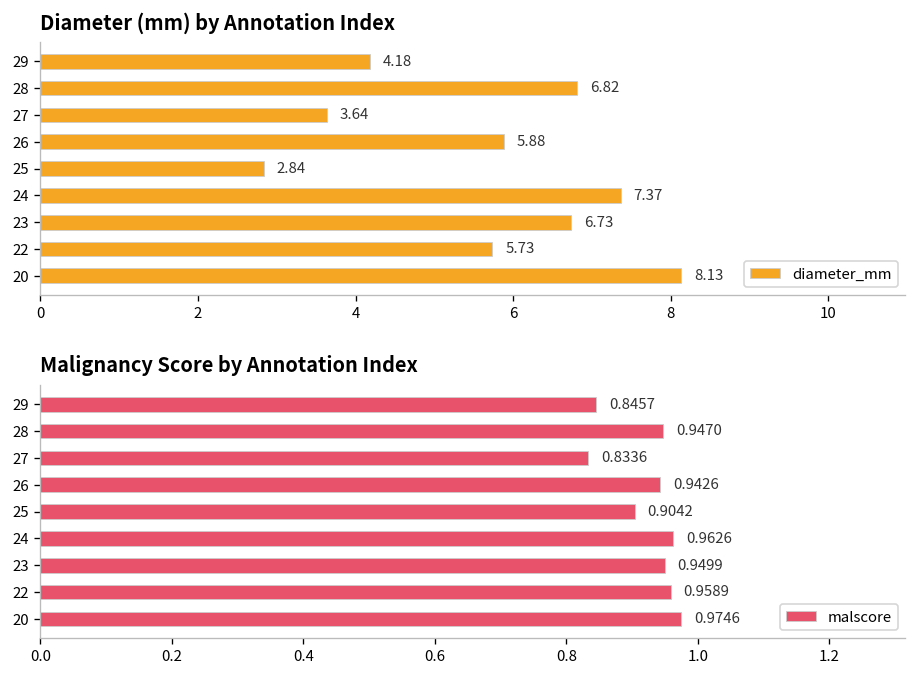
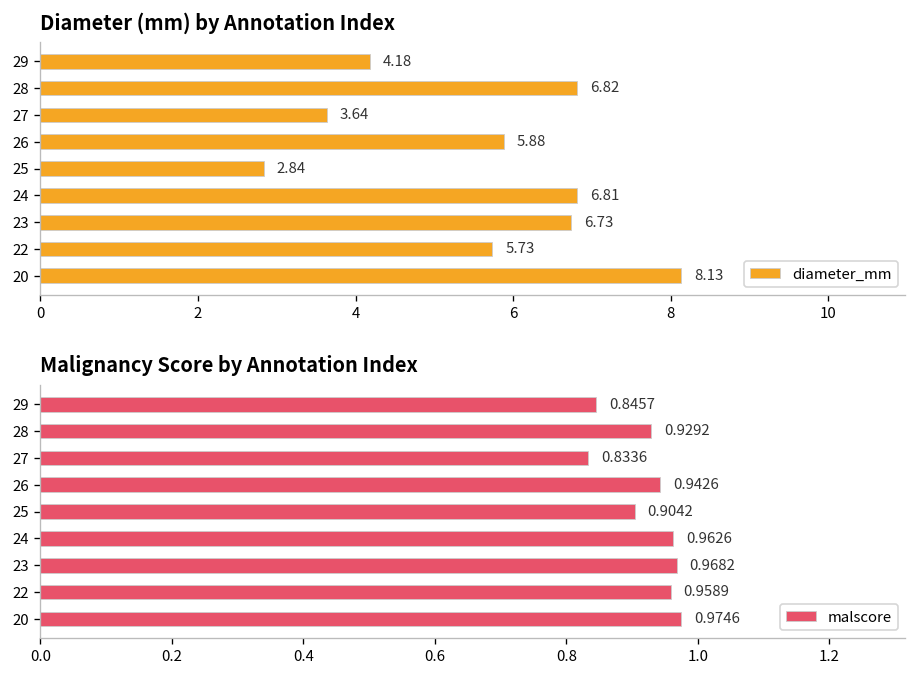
Diameter (mm) by Annotation Index, 24: 7.37 -> 6.81
Malignancy Score by Annotation Index, 28: 0.9470 -> 0.9292
Malignancy Score by Annotation Index, 23: 0.9499 -> 0.9682
